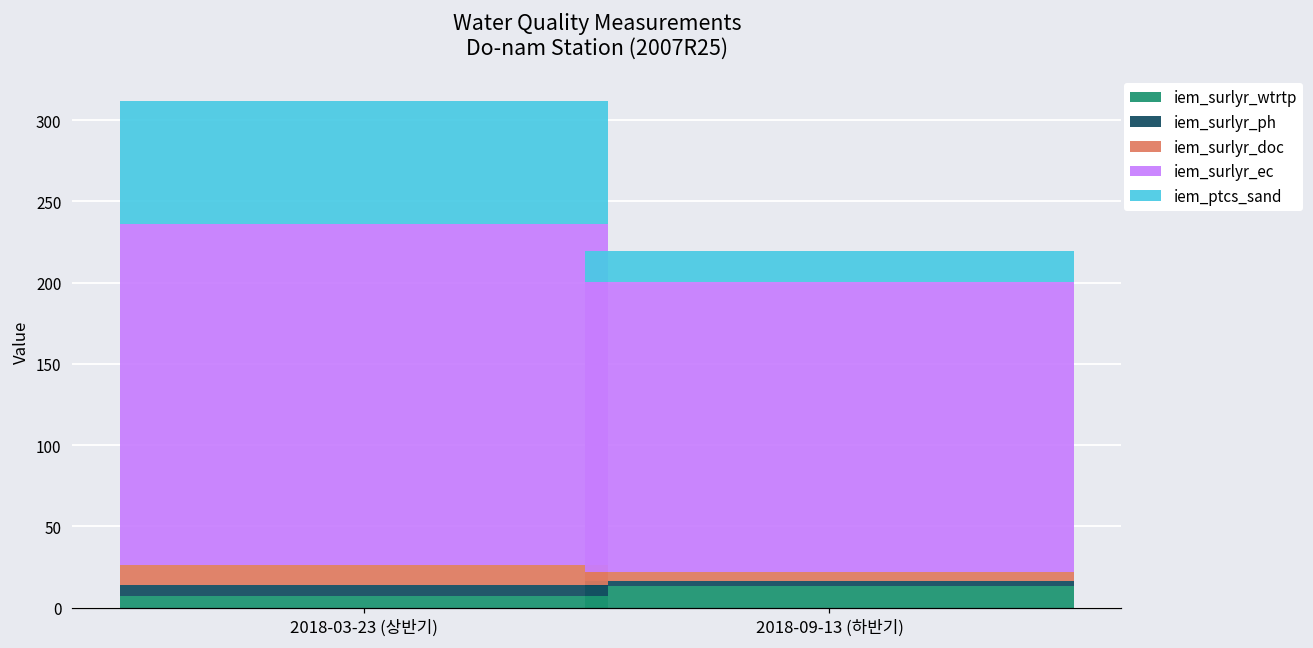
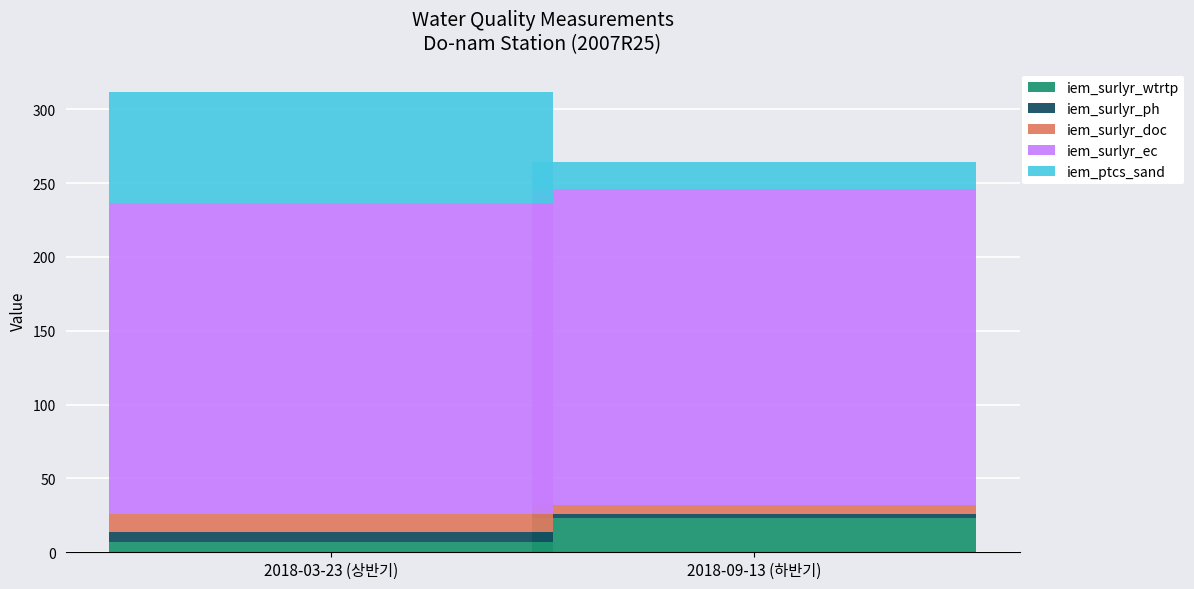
iem_surlyr_wtrtp, 2018-09-13 (하반기): 13 -> 23
iem_surlyr_ec, 2018-09-13 (하반기): 179 -> 214
